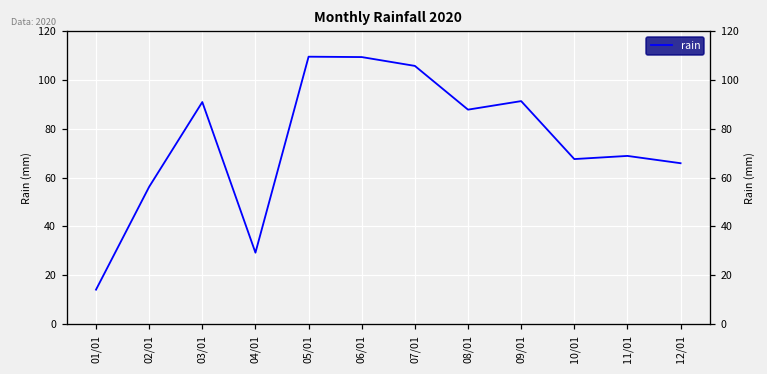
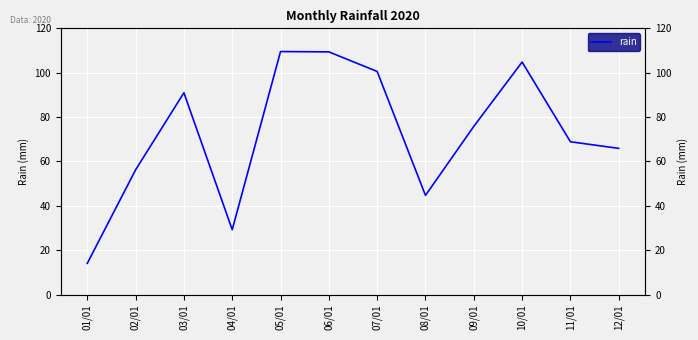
07/01: 106 -> 101
08/01: 88 -> 45
09/01: 91 -> 76
10/01: 68 -> 105
